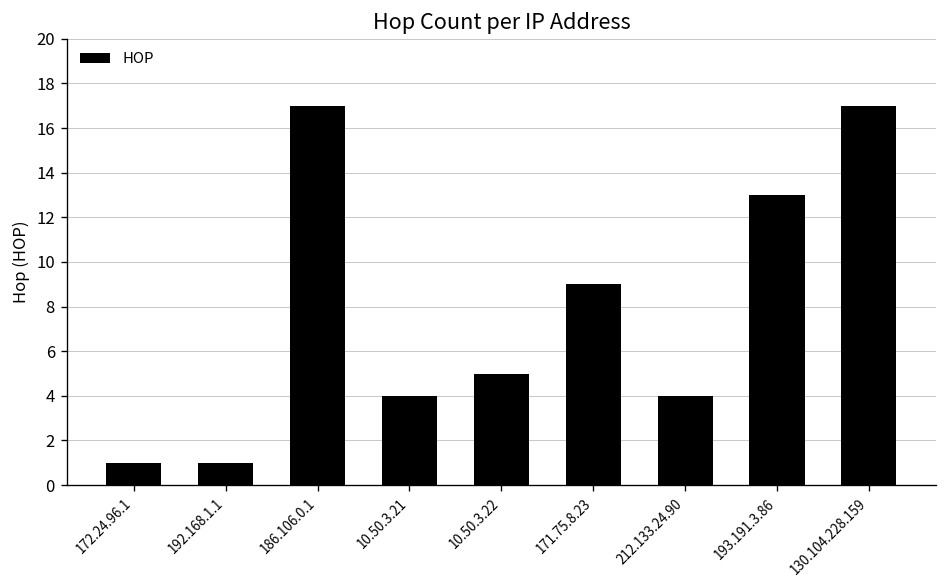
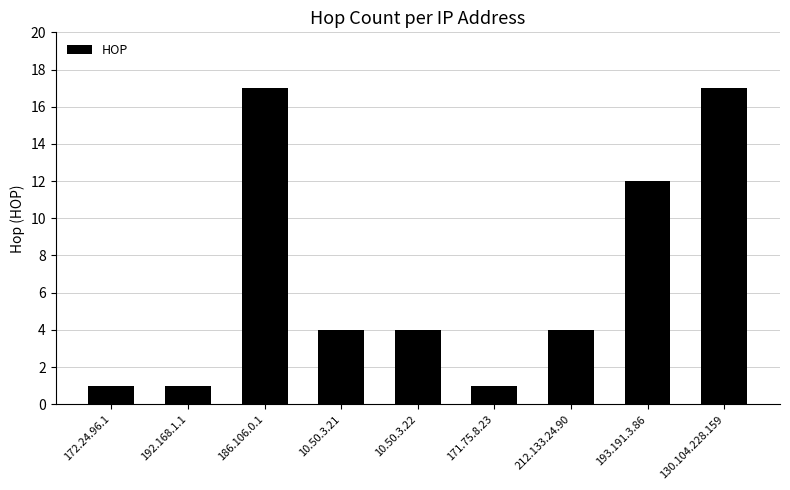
10.50.3.22: 5 -> 4
171.75.8.23: 9 -> 1
193.191.3.86: 13 -> 12
